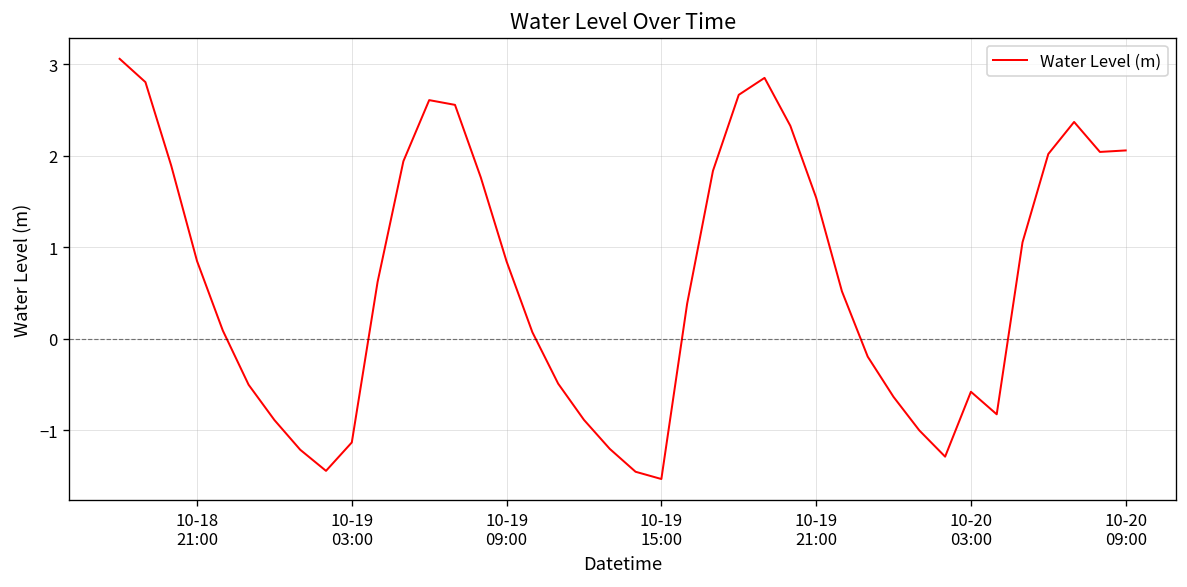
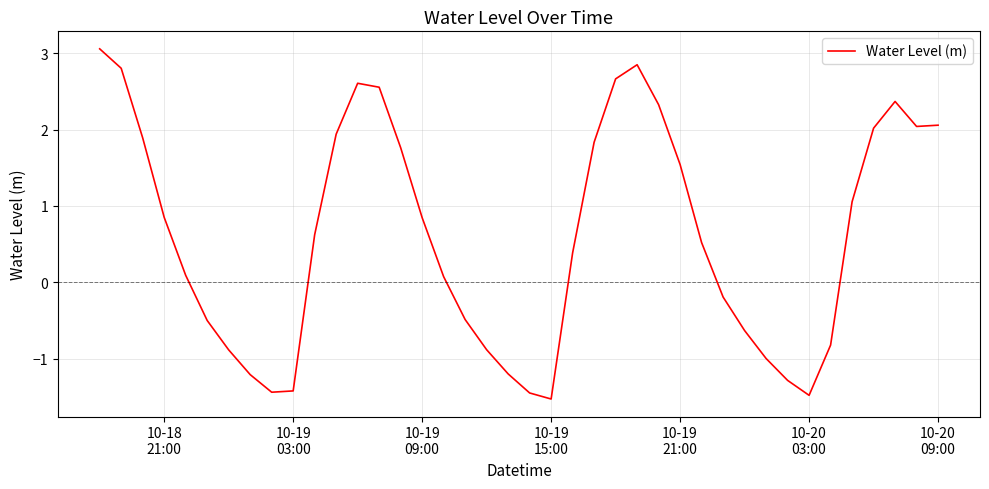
10-19 03:00: -1.1 -> -1.4
10-20 03:00: -0.6 -> -1.5
